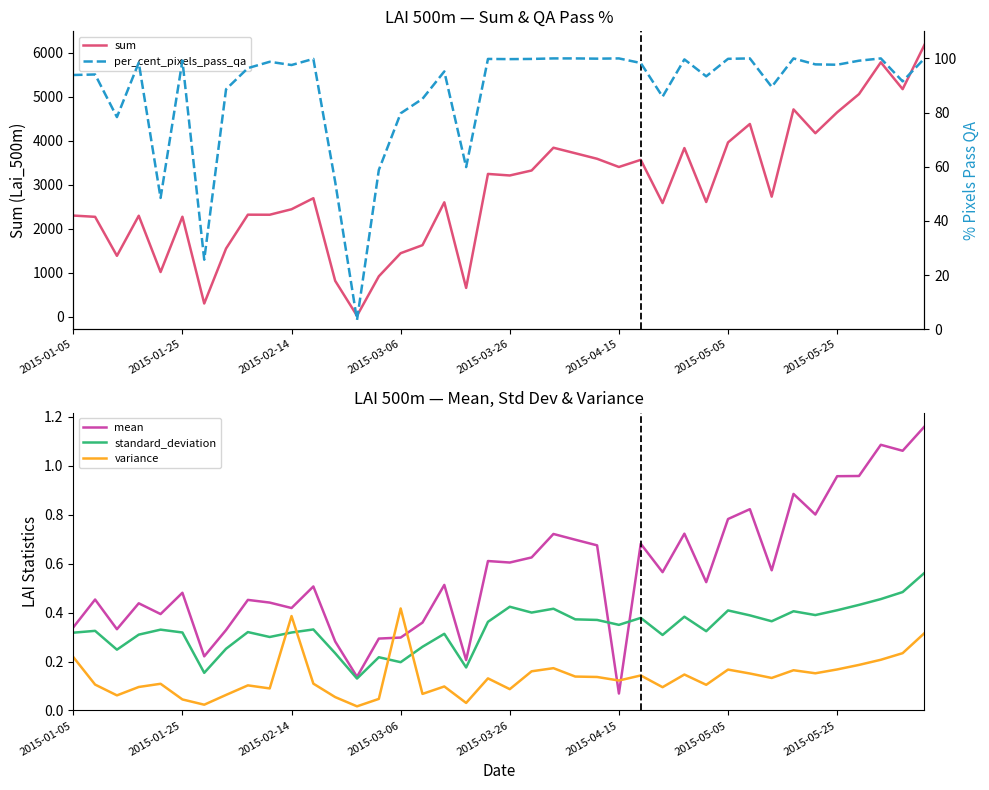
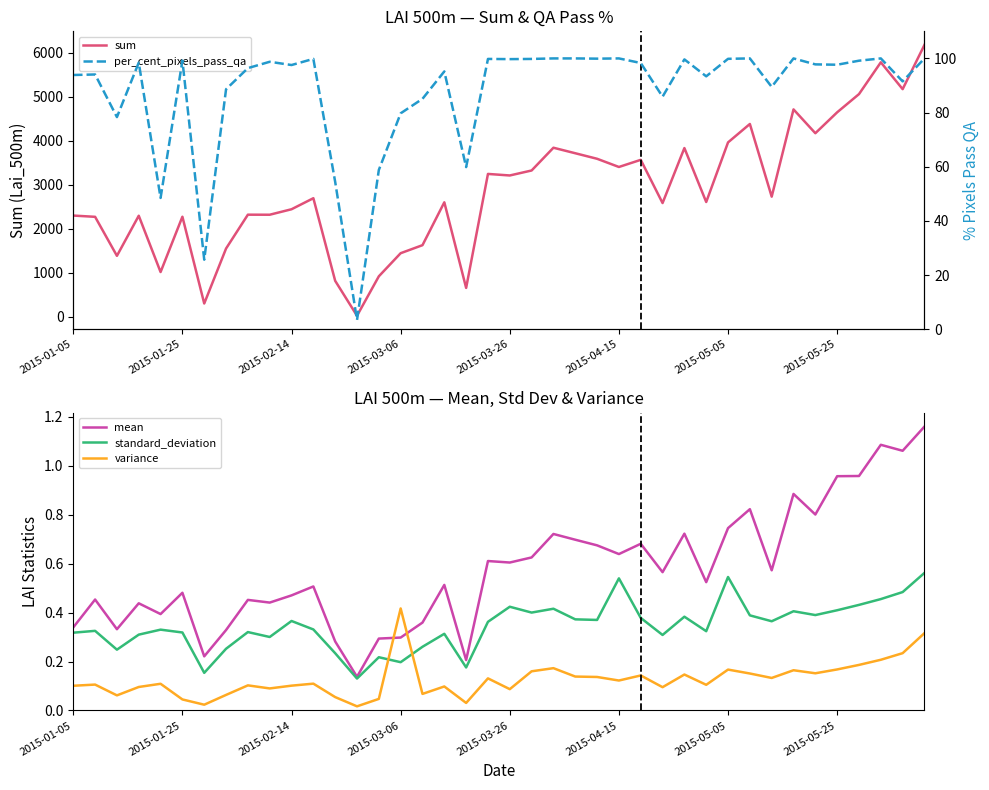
LAI 500m — Mean, Std Dev & Variance, variance, 2015-01-05: 0.22 -> 0.10
LAI 500m — Mean, Std Dev & Variance, mean, 2015-02-14: 0.42 -> 0.47
LAI 500m — Mean, Std Dev & Variance, standard_deviation, 2015-02-14: 0.32 -> 0.37
LAI 500m — Mean, Std Dev & Variance, variance, 2015-02-14: 0.39 -> 0.10
LAI 500m — Mean, Std Dev & Variance, mean, 2015-04-15: 0.07 -> 0.64
LAI 500m — Mean, Std Dev & Variance, standard_deviation, 2015-04-15: 0.35 -> 0.54
LAI 500m — Mean, Std Dev & Variance, mean, 2015-05-05: 0.78 -> 0.75
LAI 500m — Mean, Std Dev & Variance, standard_deviation, 2015-05-05: 0.41 -> 0.55
